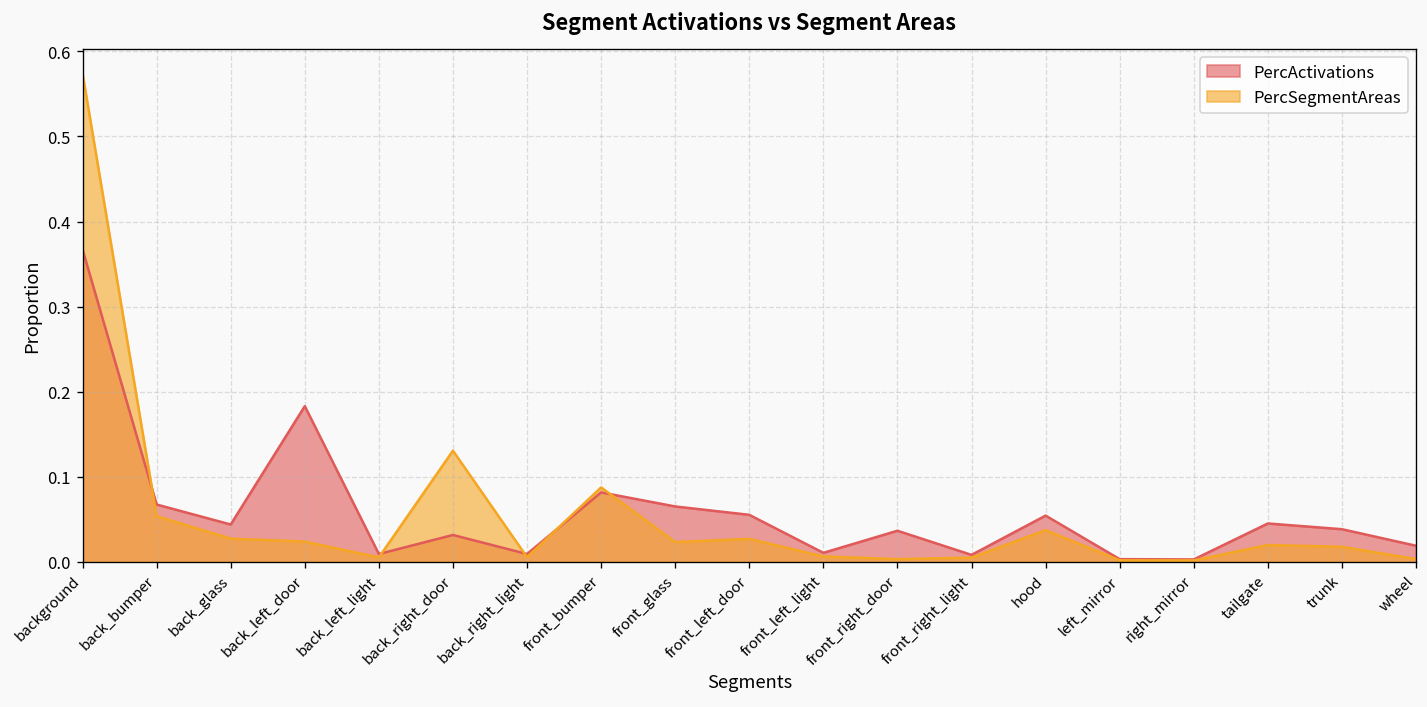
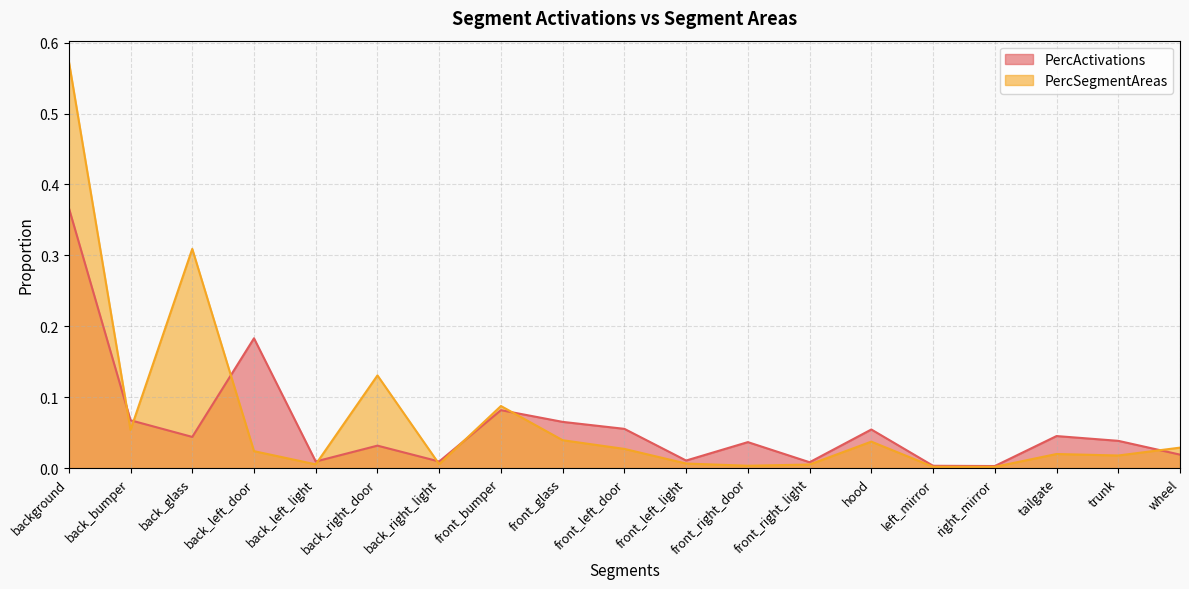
PercSegmentAreas, back_glass: 0.03 -> 0.31
PercSegmentAreas, front_glass: 0.02 -> 0.04
PercSegmentAreas, wheel: 0.00 -> 0.03
